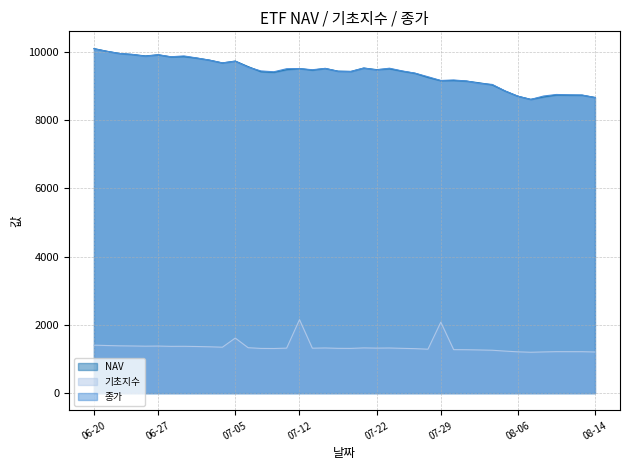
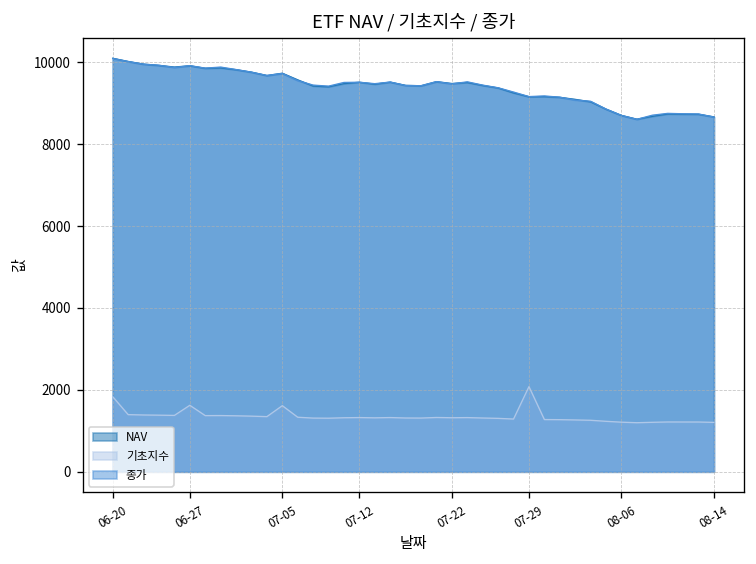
기초지수, 06-20: 1400 -> 1800
기초지수, 06-27: 1400 -> 1600
기초지수, 07-12: 2200 -> 1300
